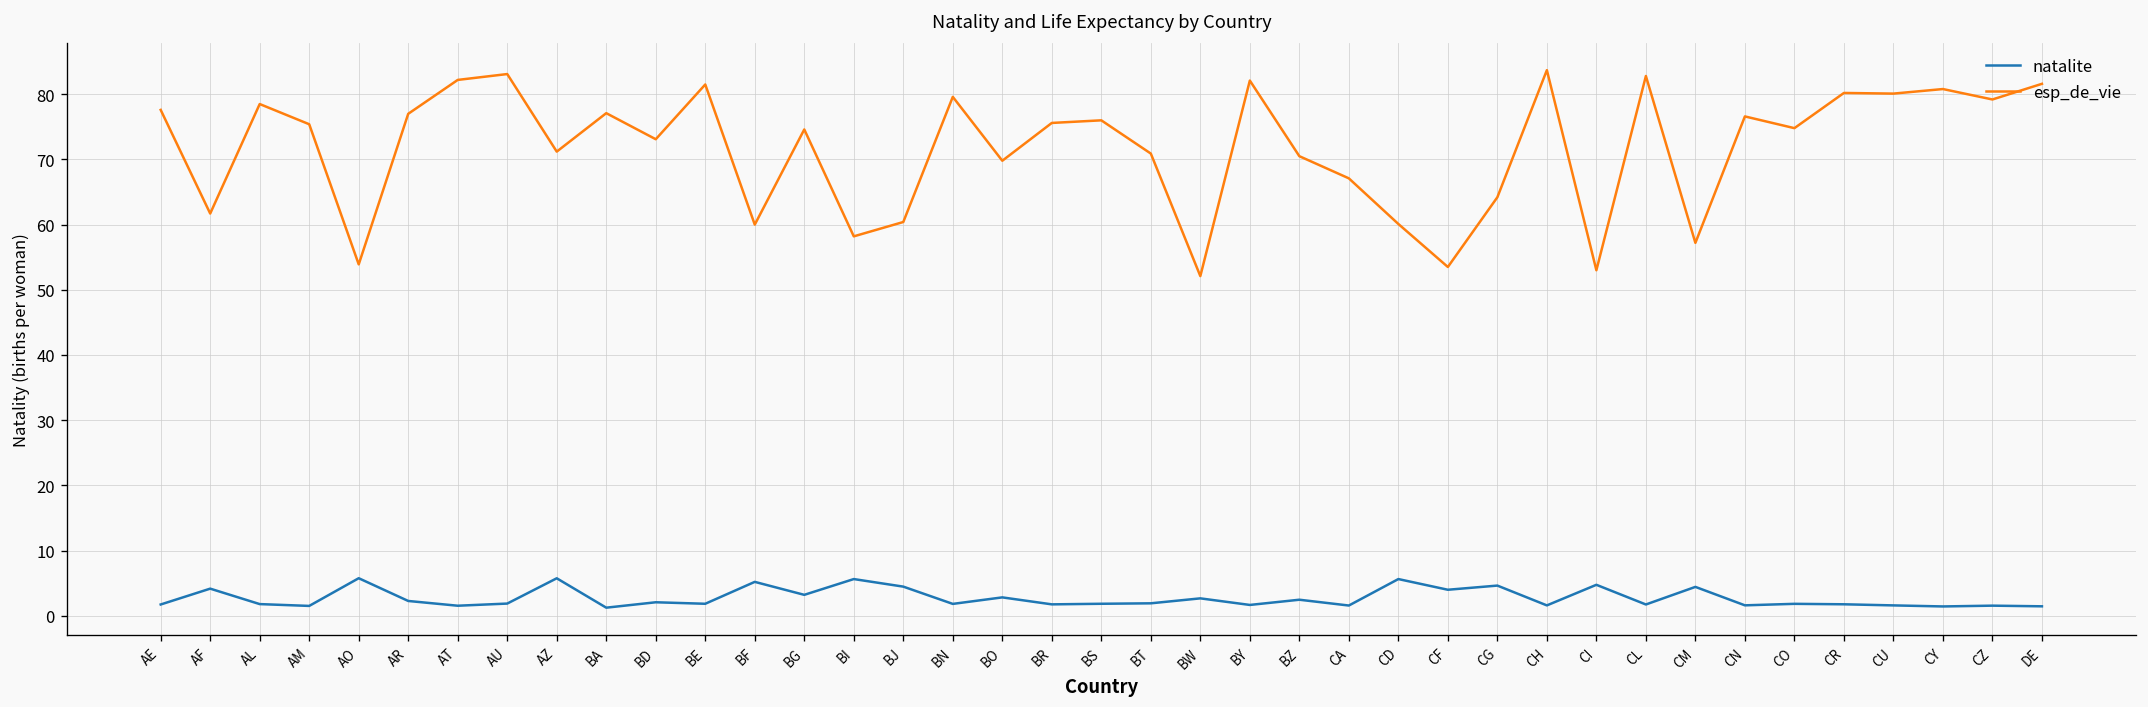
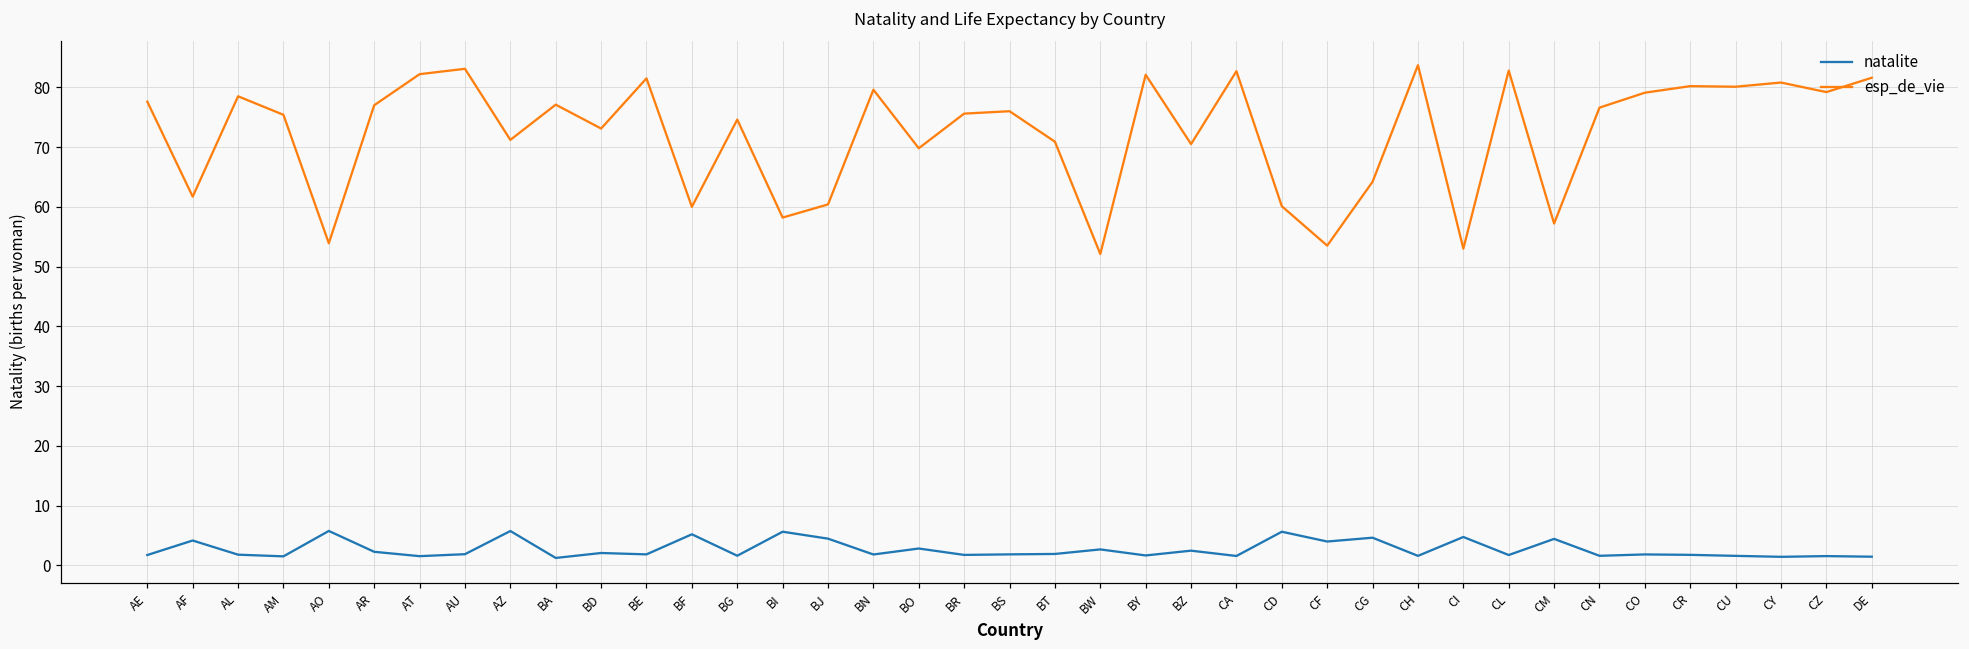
natalite, BG: 3 -> 2
esp_de_vie, CA: 67 -> 83
esp_de_vie, CO: 75 -> 79
